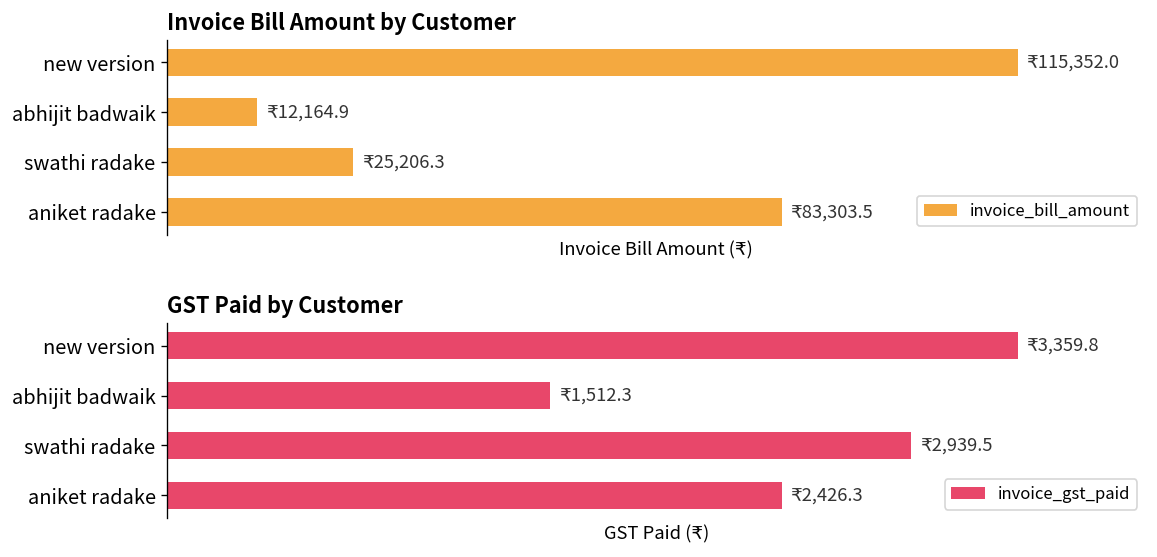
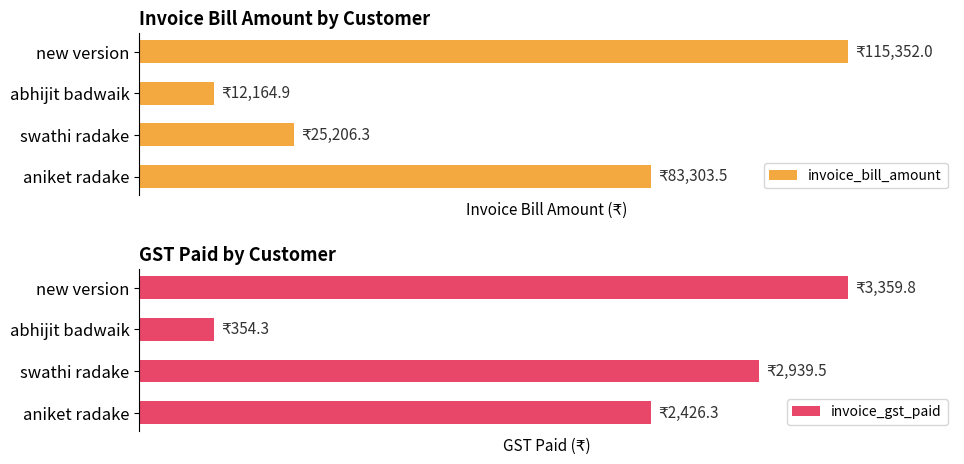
GST Paid by Customer, abhijit badwaik: 1,512.3 -> 354.3
